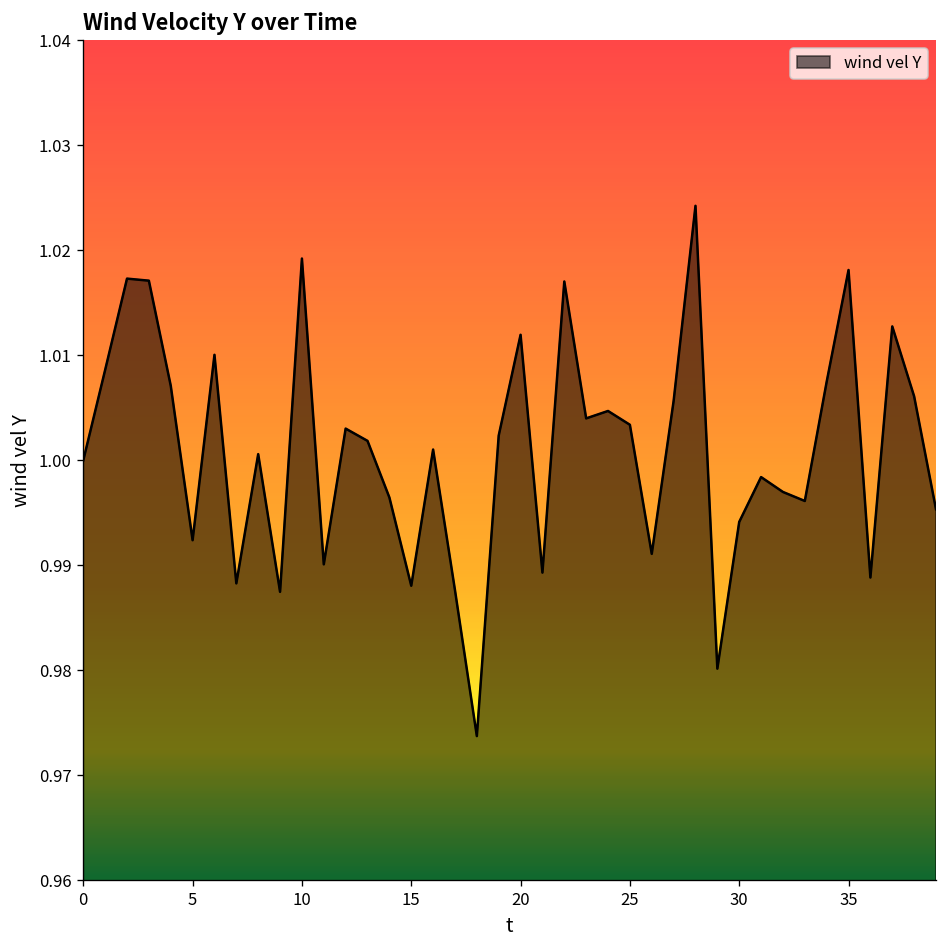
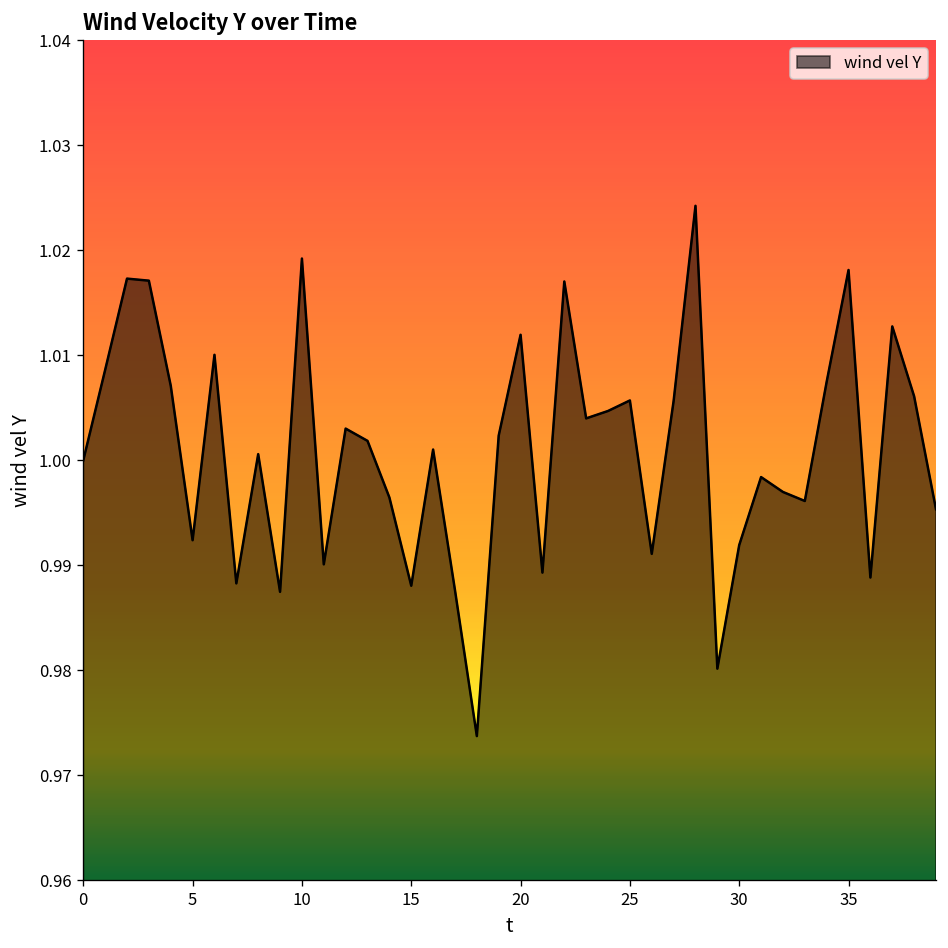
25: 1.003 -> 1.006
30: 0.994 -> 0.992
